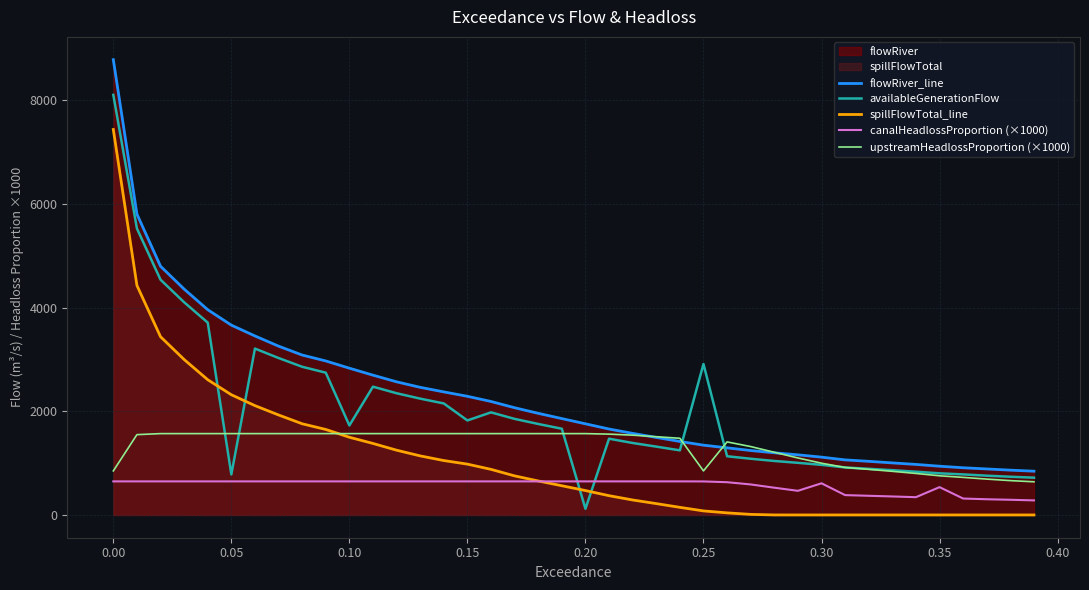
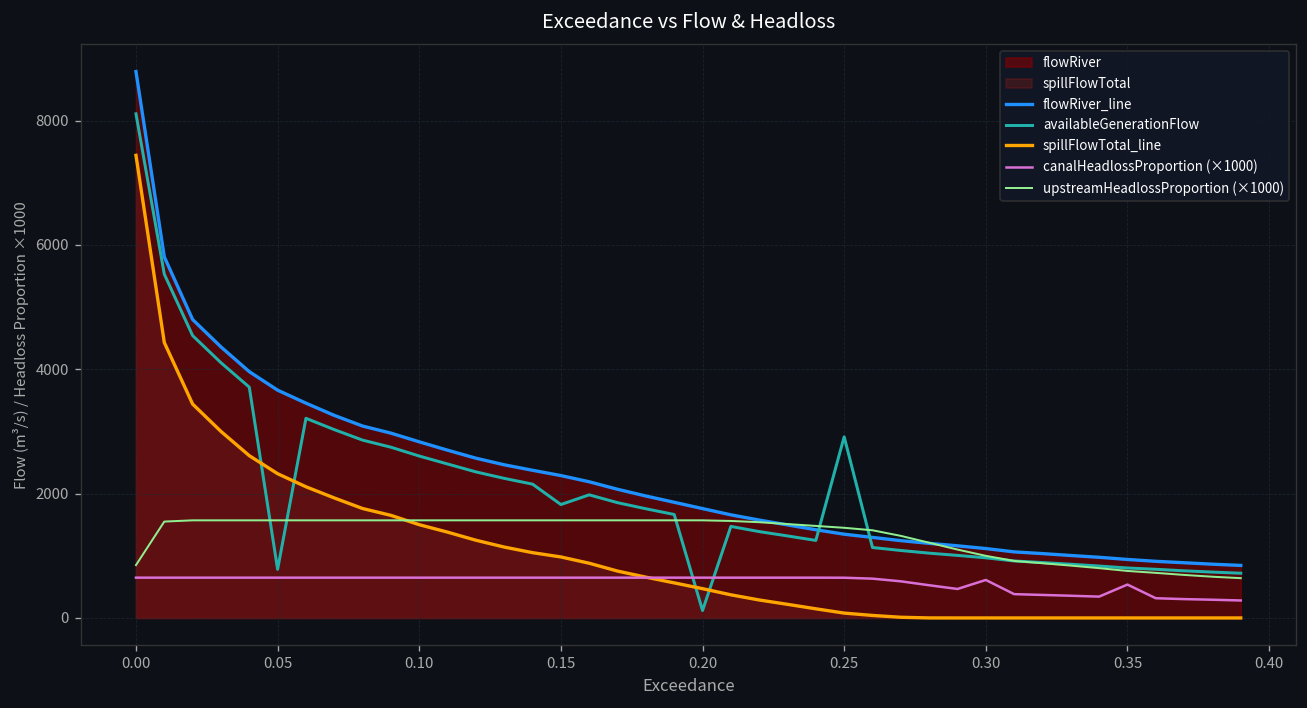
availableGenerationFlow, 0.10: 1700 -> 2600
upstreamHeadlossProportion (×1000), 0.25: 900 -> 1500
